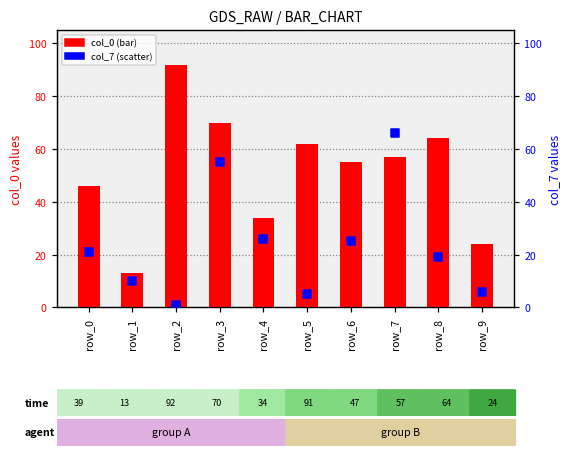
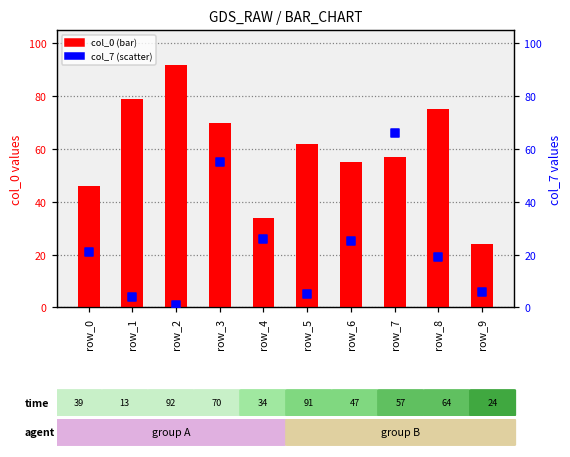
col_0 (bar), row_1: 13 -> 79
col_0 (bar), row_8: 64 -> 75
col_7 (scatter), row_1: 10 -> 4
